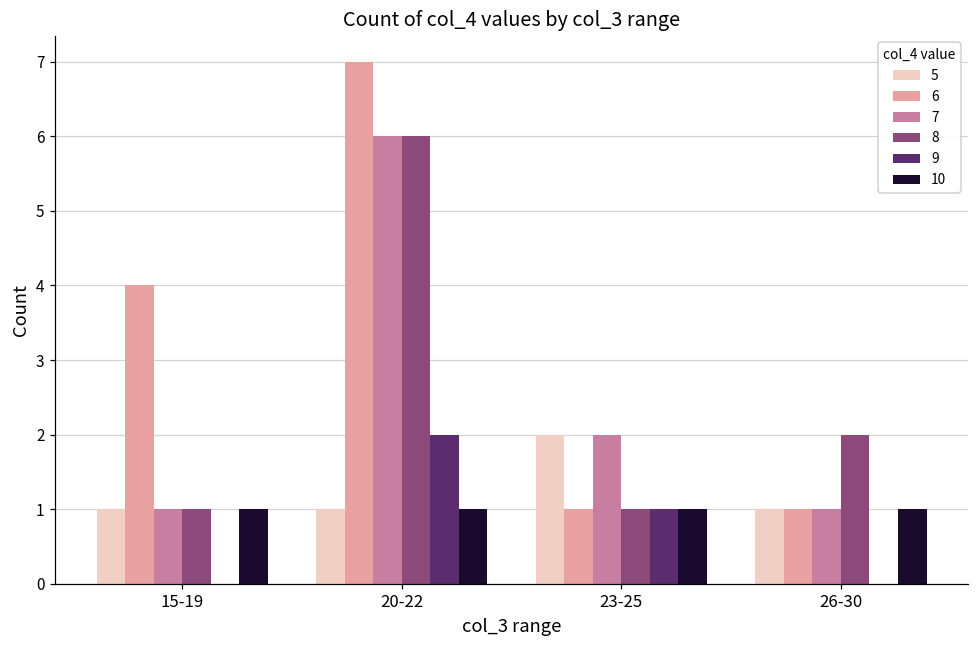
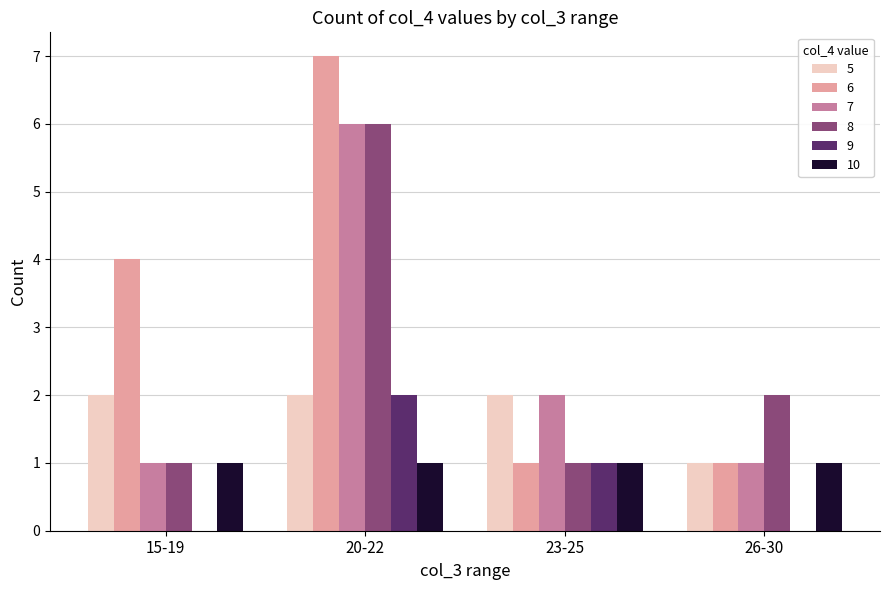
5, 15-19: 1 -> 2
5, 20-22: 1 -> 2
